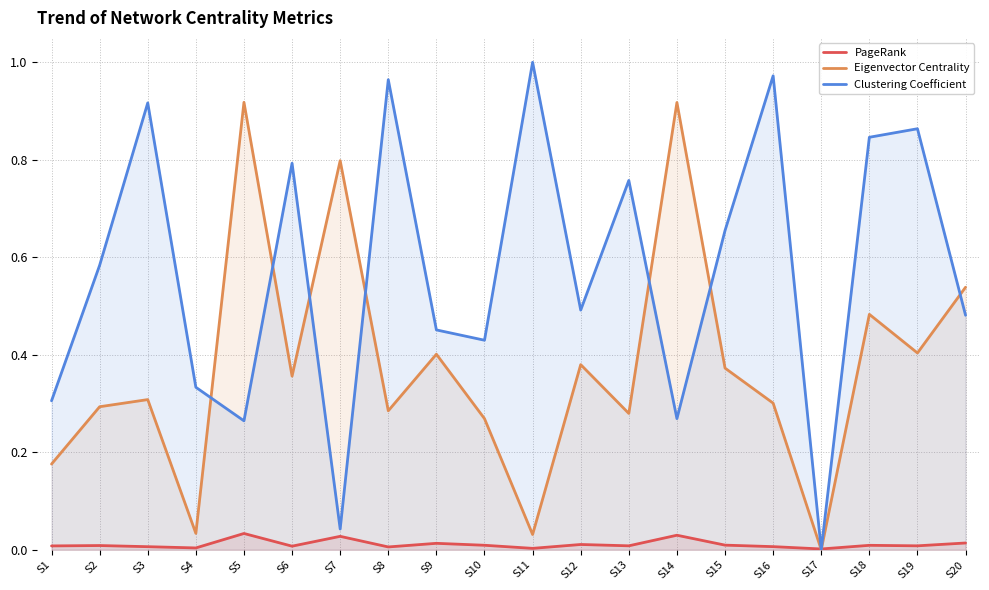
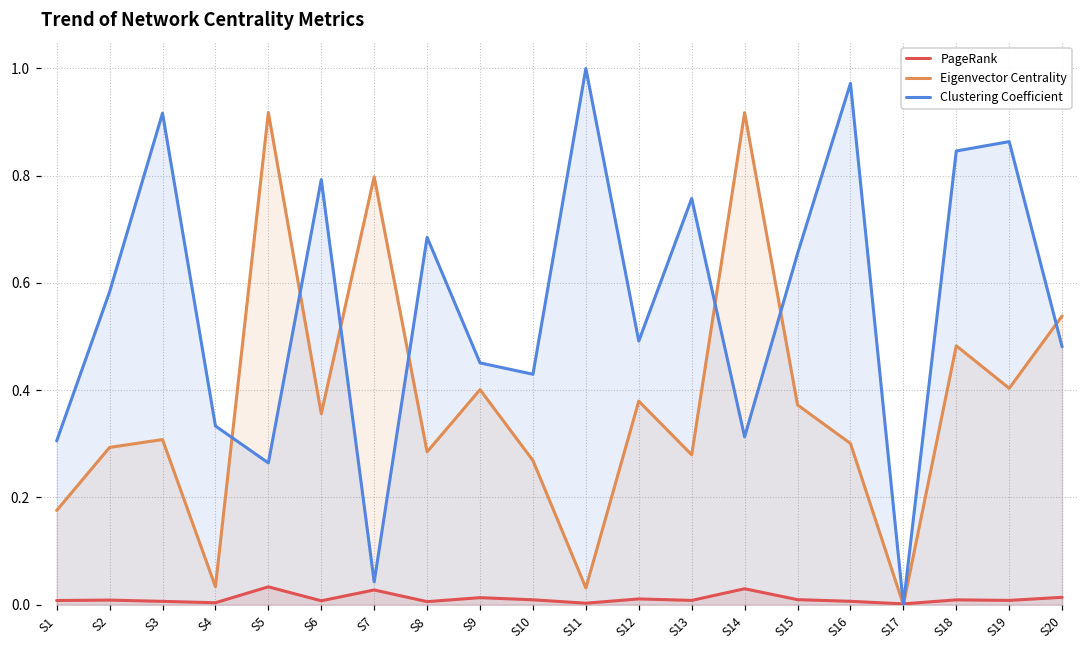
Clustering Coefficient, S8: 0.96 -> 0.69
Clustering Coefficient, S14: 0.27 -> 0.31
